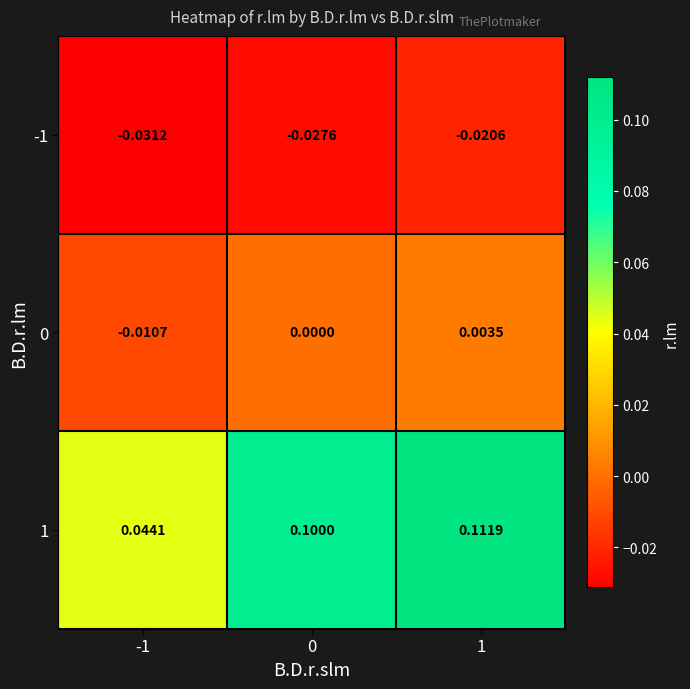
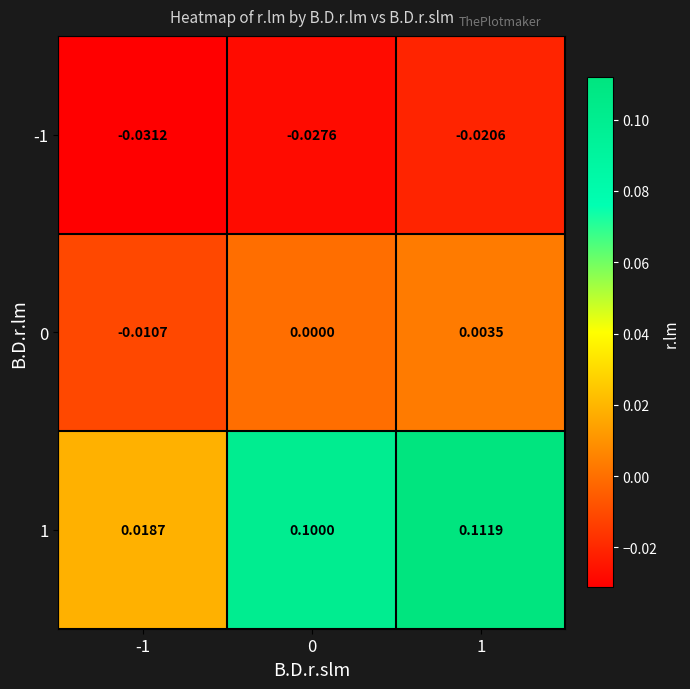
1, -1: 0.0441 -> 0.0187
